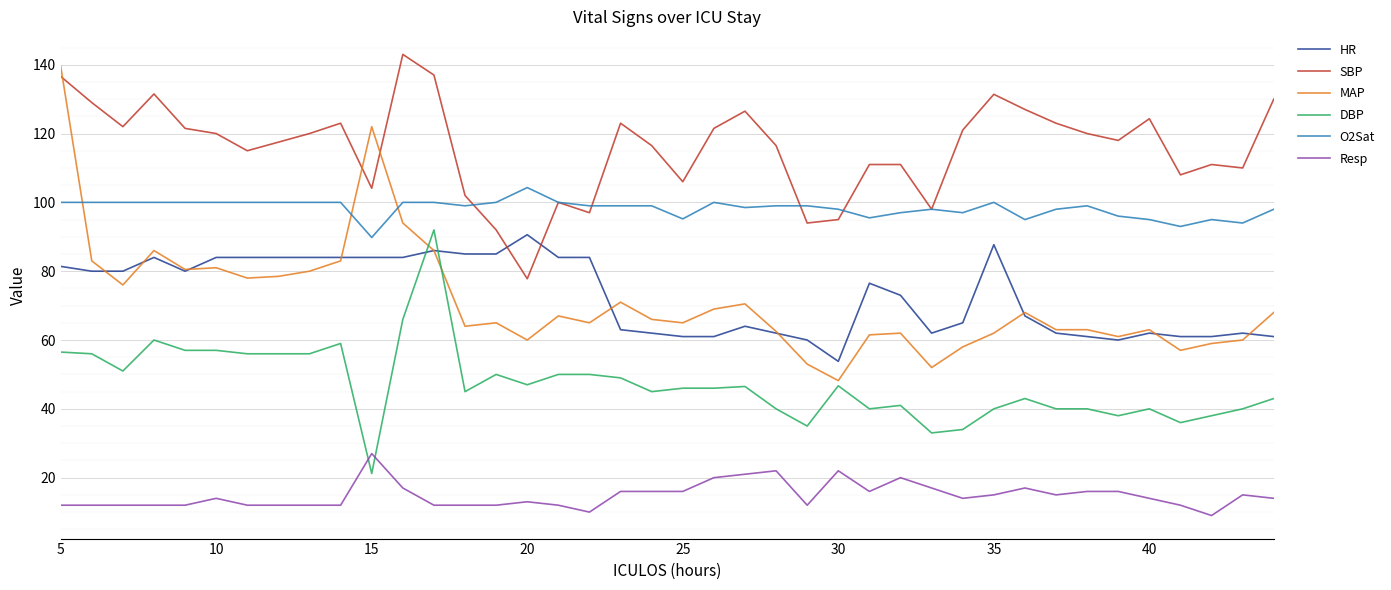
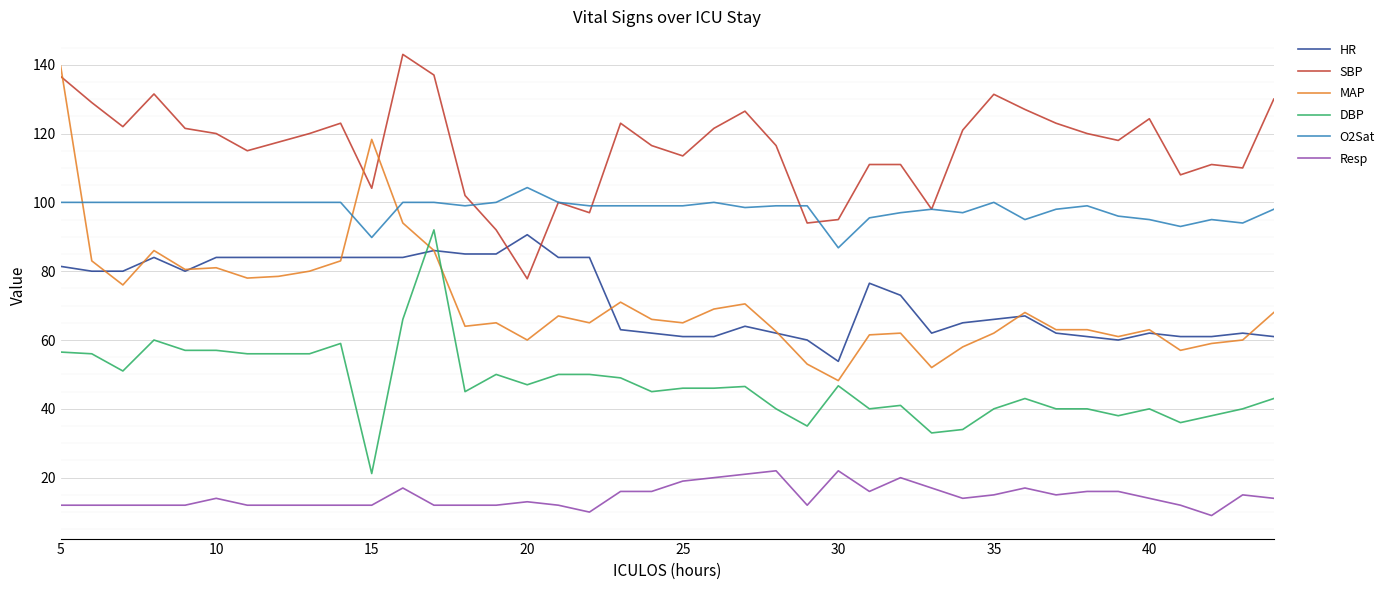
MAP, 15: 122 -> 118
Resp, 15: 27 -> 12
SBP, 25: 106 -> 114
O2Sat, 25: 95 -> 99
Resp, 25: 16 -> 19
O2Sat, 30: 98 -> 87
HR, 35: 88 -> 66
